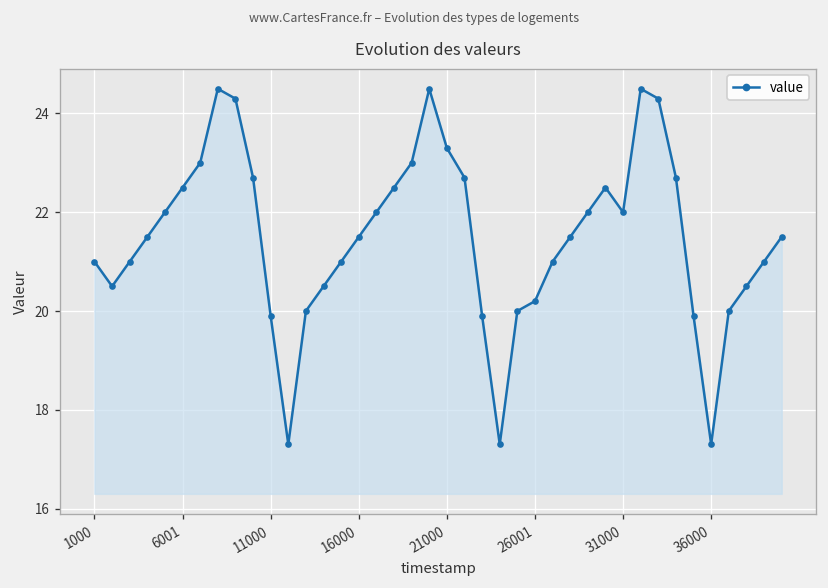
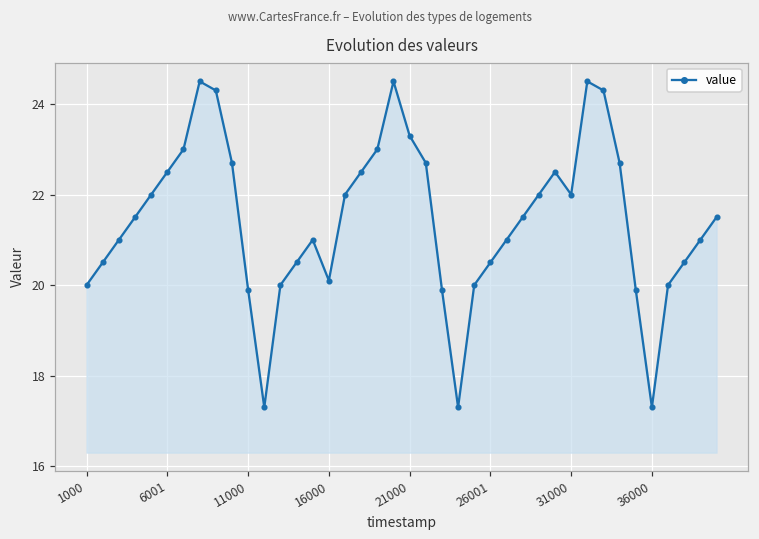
1000: 21 -> 20
16000: 21.5 -> 20.1
26001: 20.2 -> 20.5
